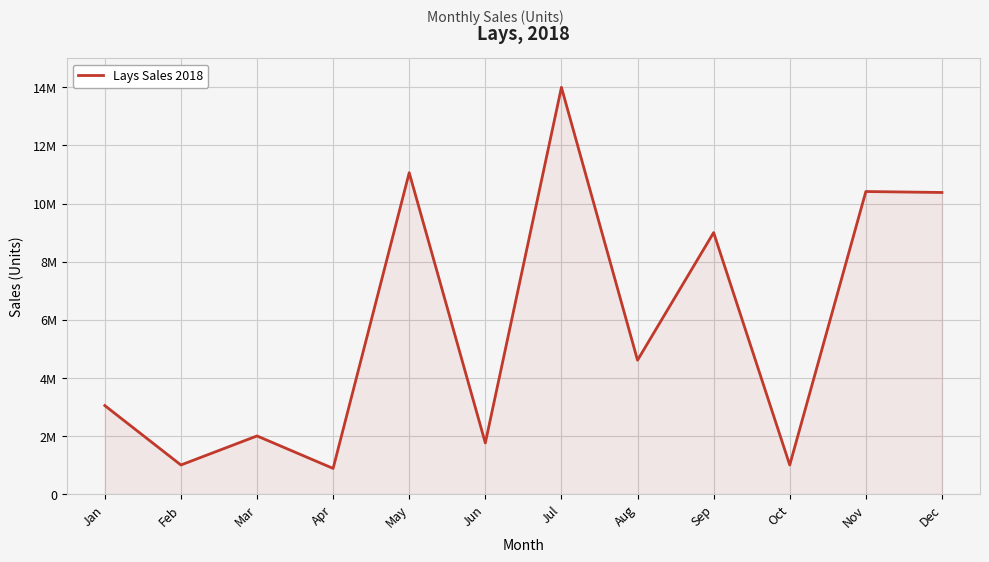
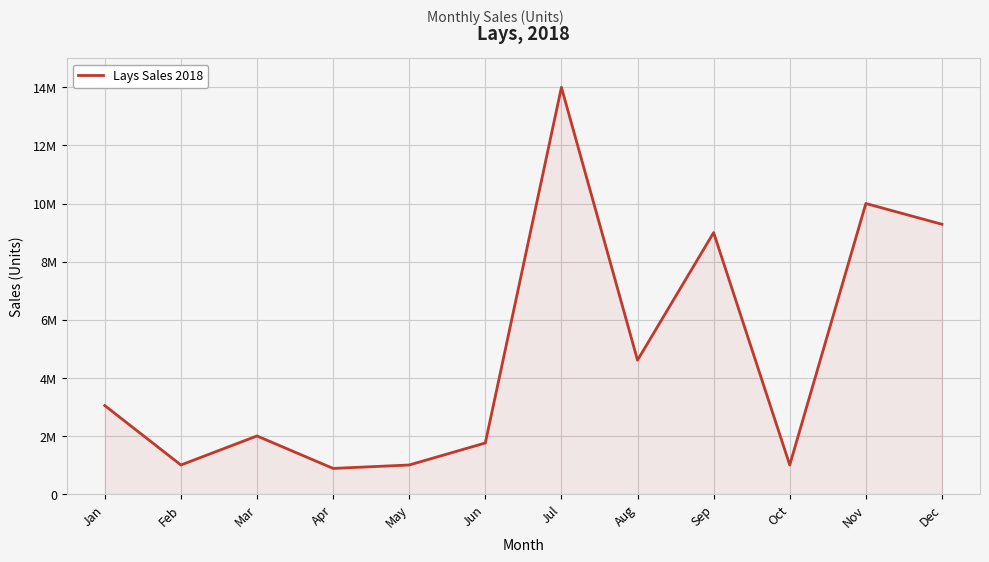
May: 11100000 -> 1000000
Nov: 10400000 -> 10000000
Dec: 10400000 -> 9300000
